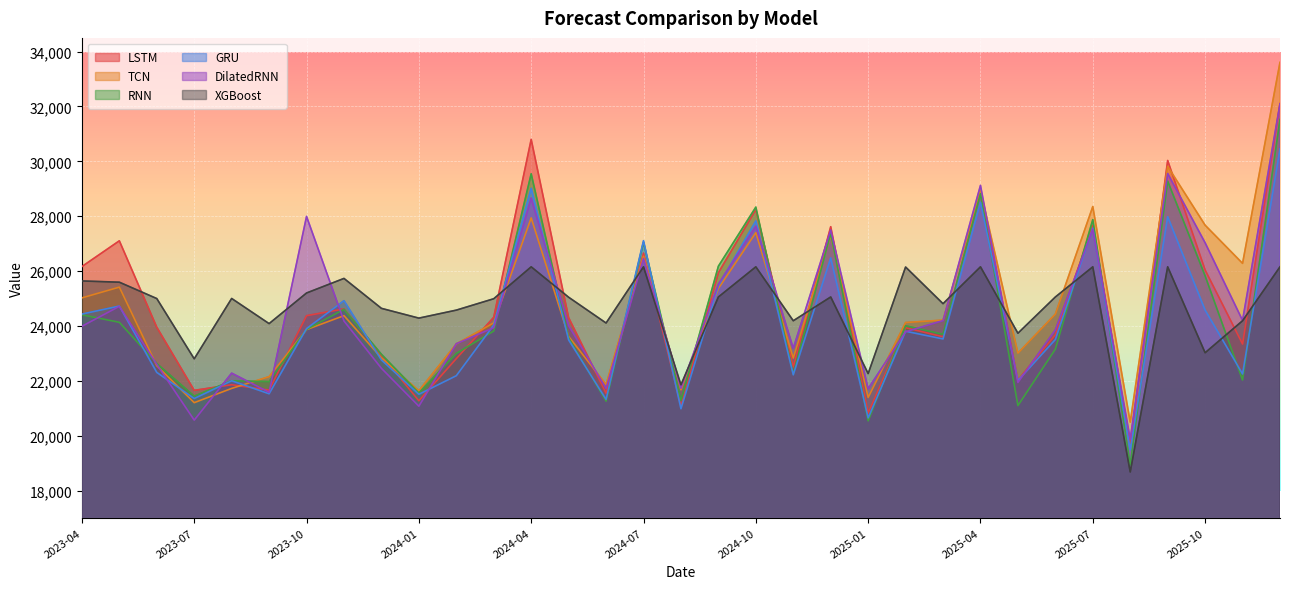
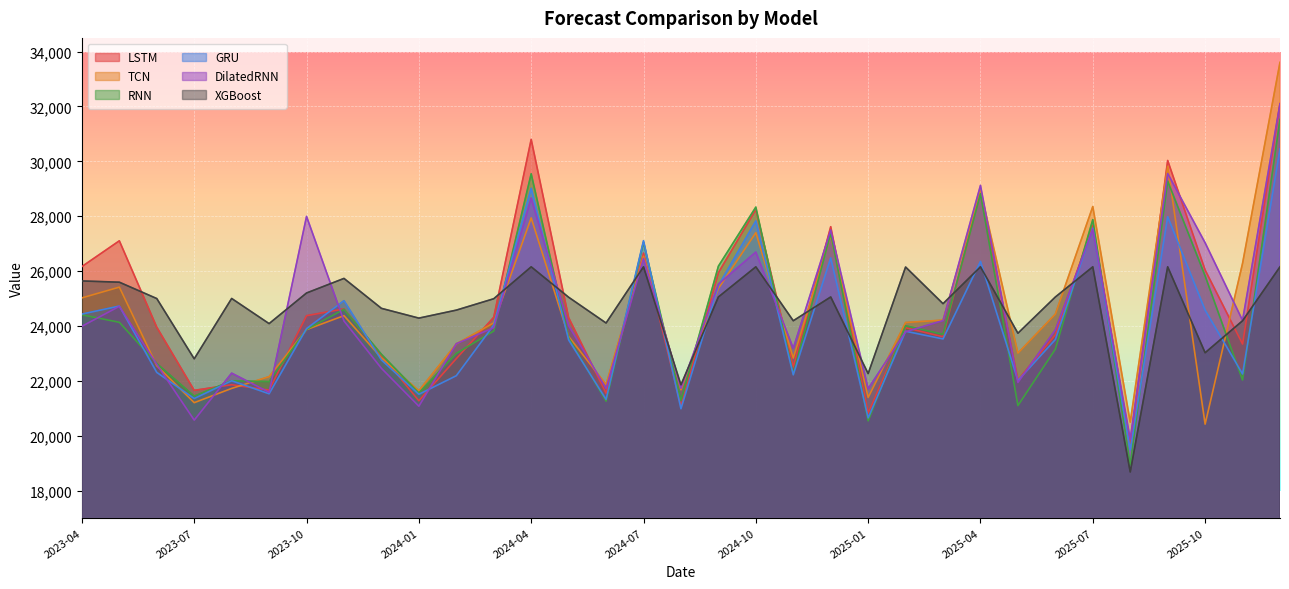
DilatedRNN, 2024-10: 27,600 -> 26,700
GRU, 2025-04: 28,500 -> 26,400
TCN, 2025-10: 27,700 -> 20,400
